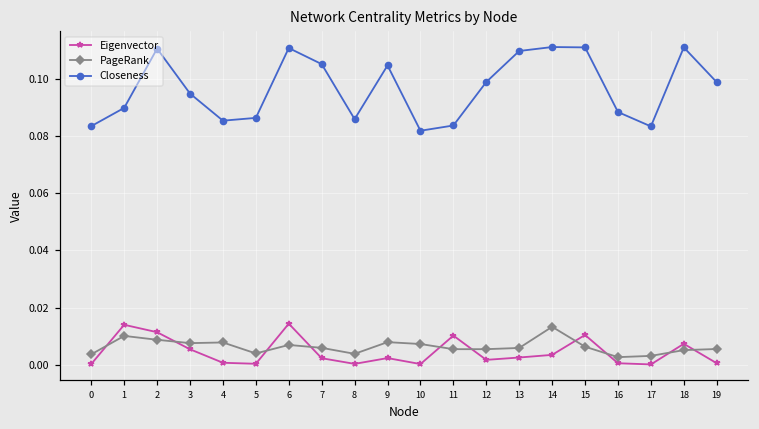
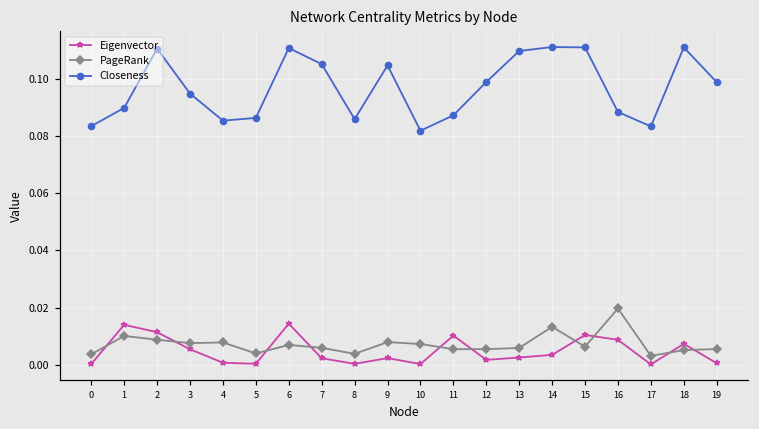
Closeness, 11: 0.084 -> 0.087
Eigenvector, 16: 0.001 -> 0.009
PageRank, 16: 0.003 -> 0.020
